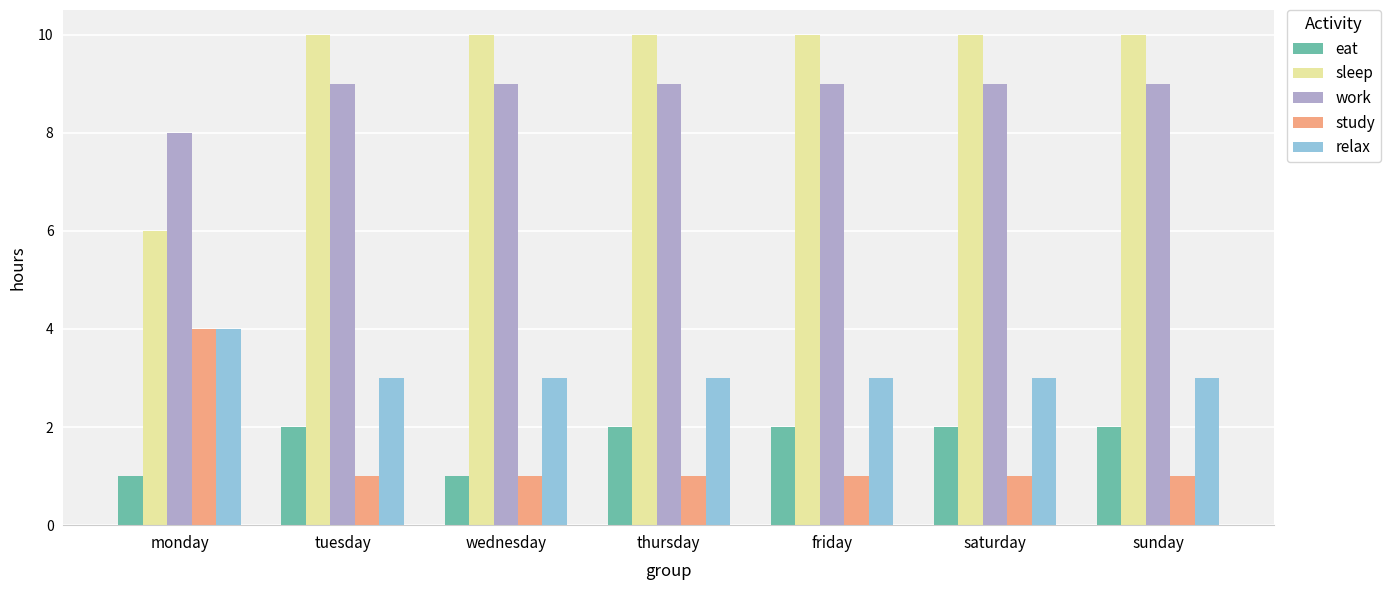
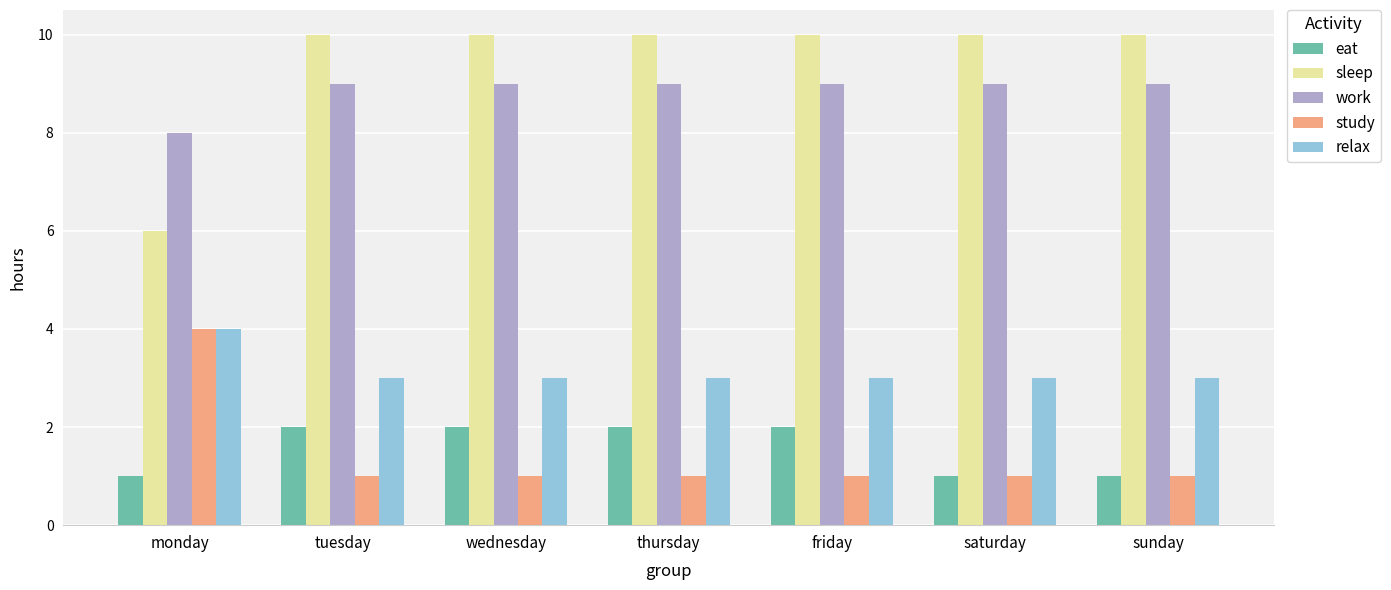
eat, wednesday: 1 -> 2
eat, saturday: 2 -> 1
eat, sunday: 2 -> 1
